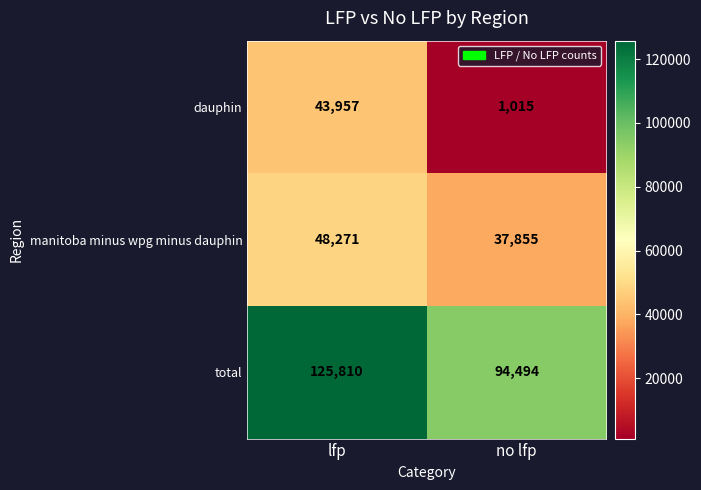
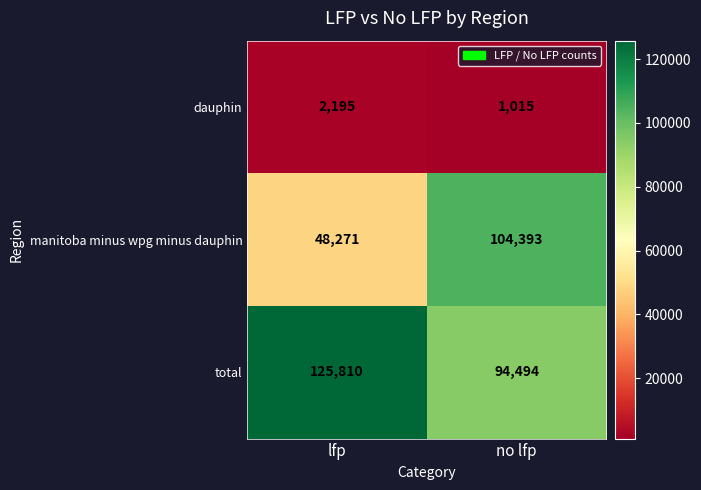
dauphin, lfp: 43,957 -> 2,195
manitoba minus wpg minus dauphin, no lfp: 37,855 -> 104,393
